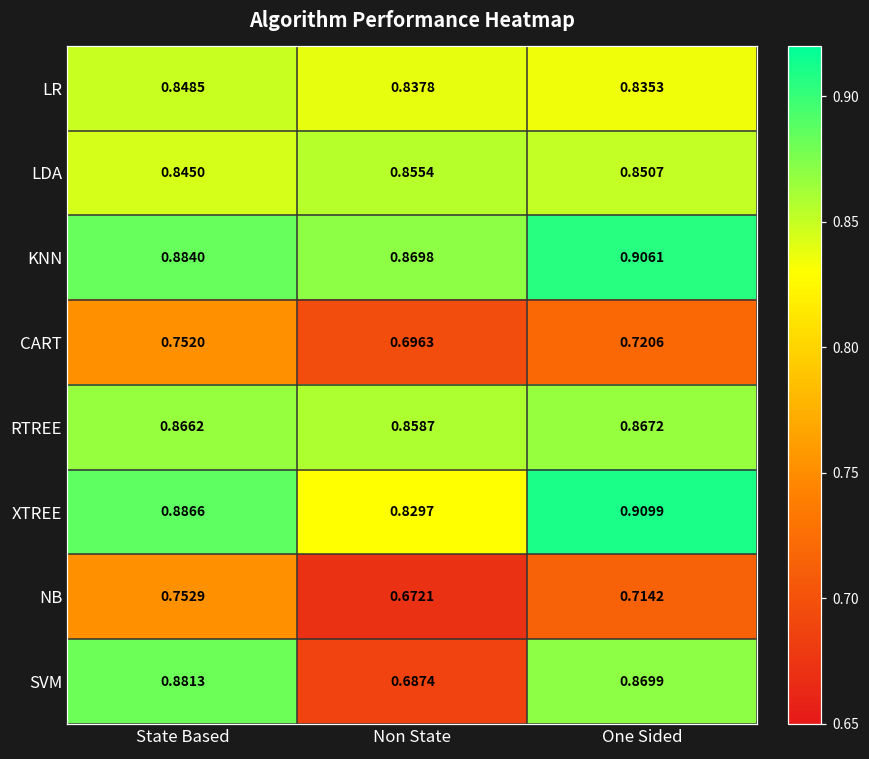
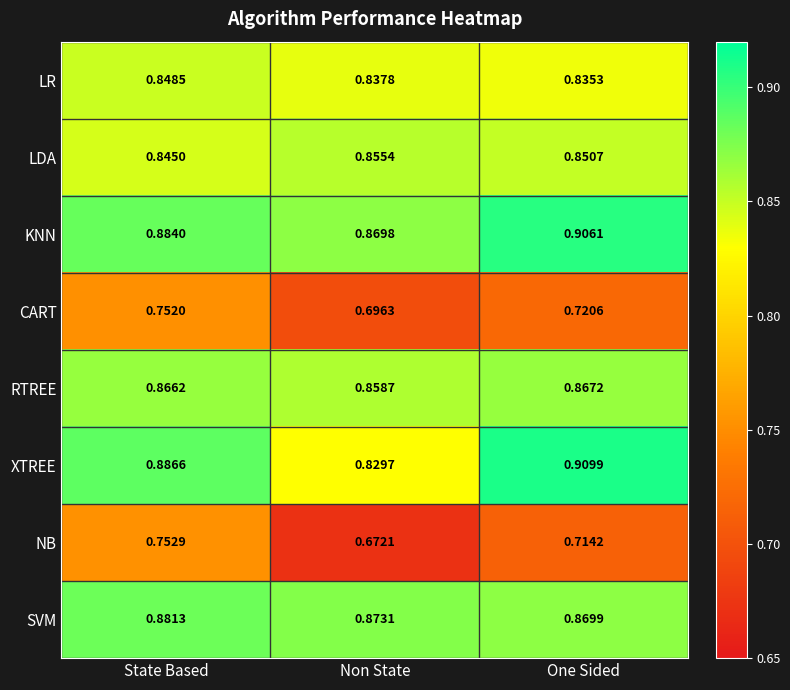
SVM, Non State: 0.6874 -> 0.8731
